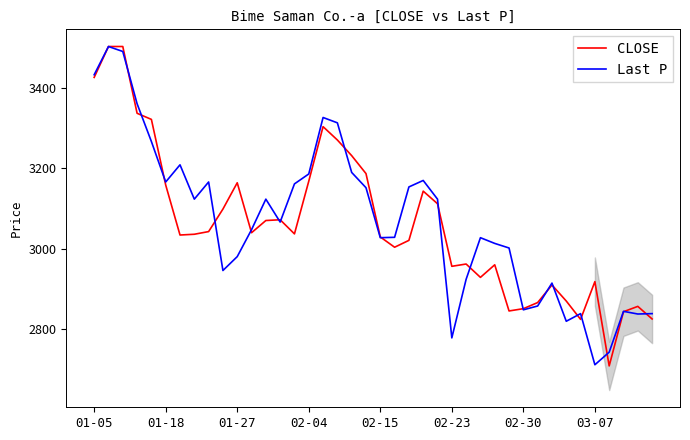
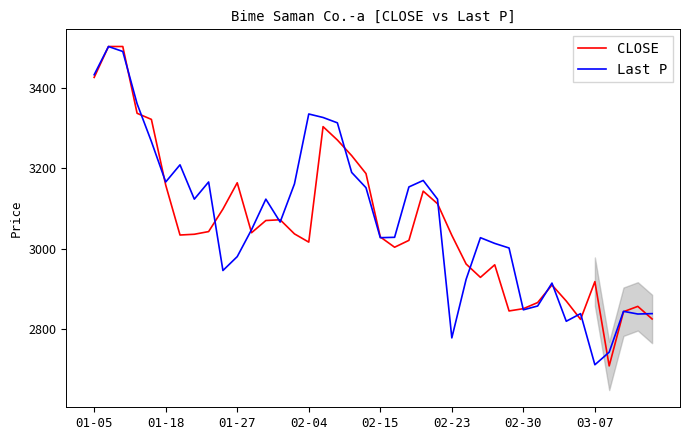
CLOSE, 02-04: 3170 -> 3020
Last P, 02-04: 3190 -> 3330
CLOSE, 02-23: 2960 -> 3030
